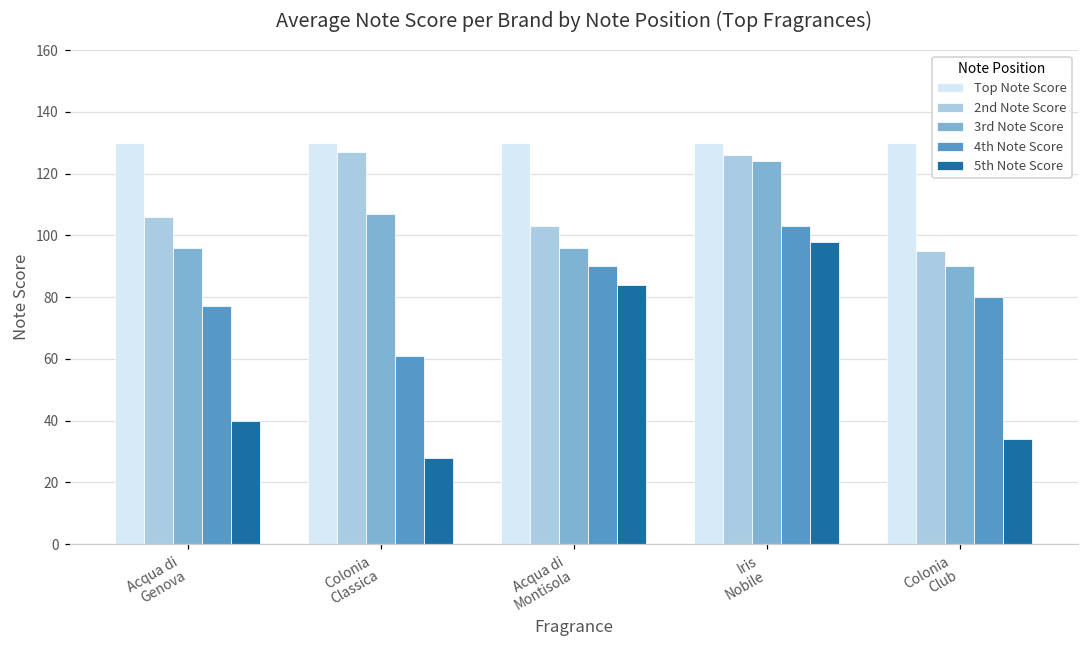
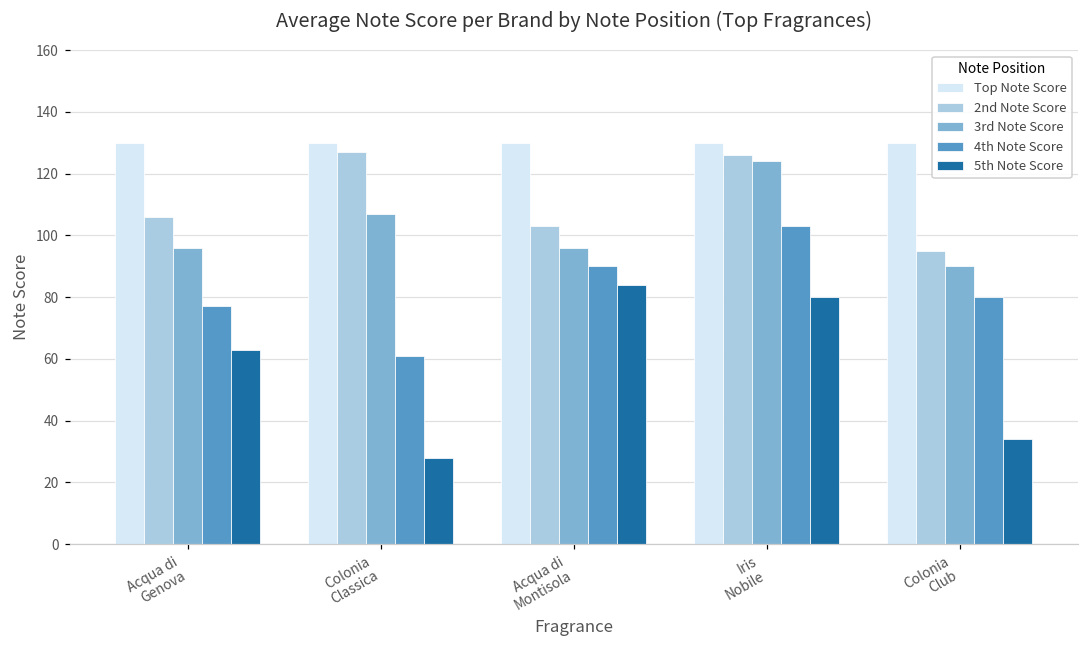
5th Note Score, Acqua di Genova: 40 -> 63
5th Note Score, Iris Nobile: 98 -> 80
